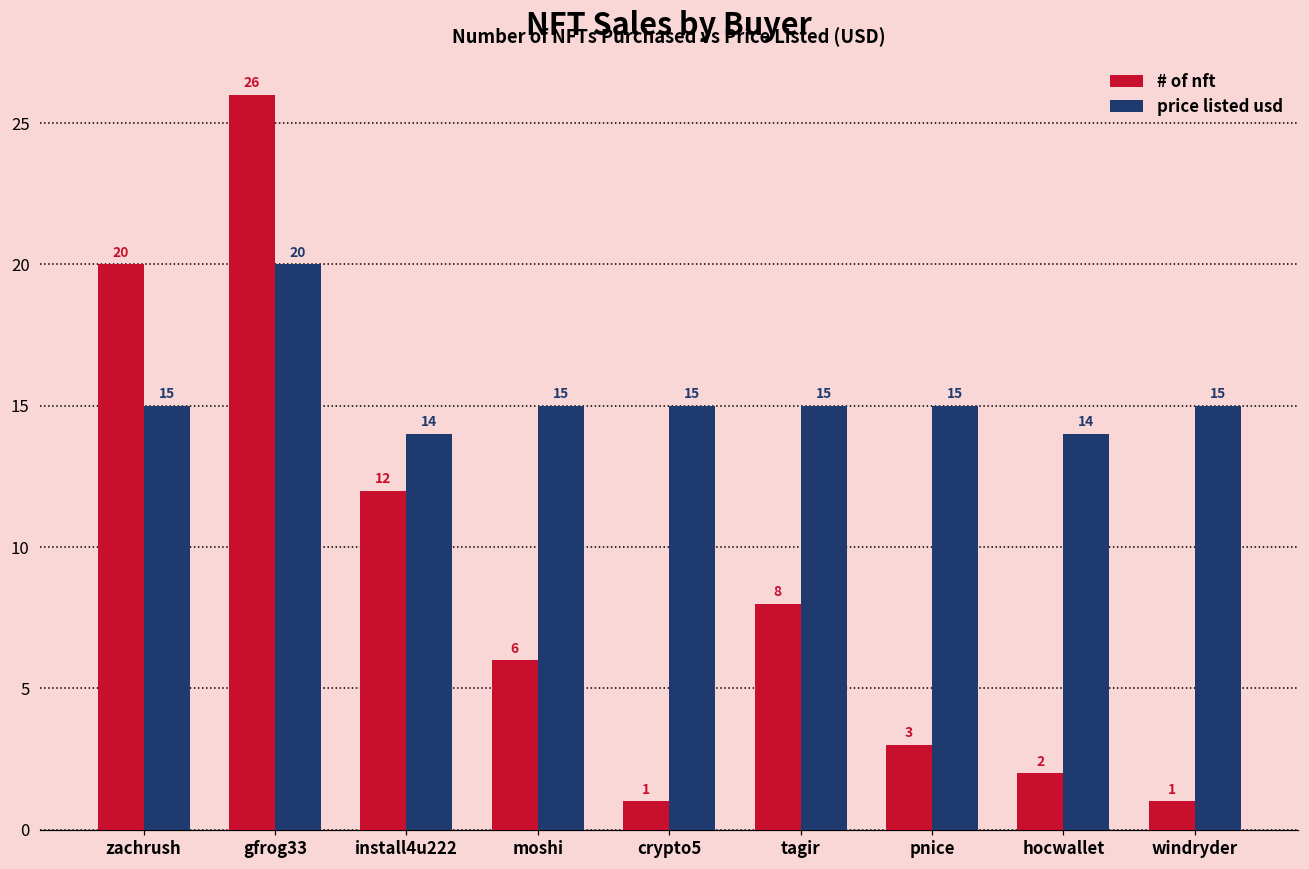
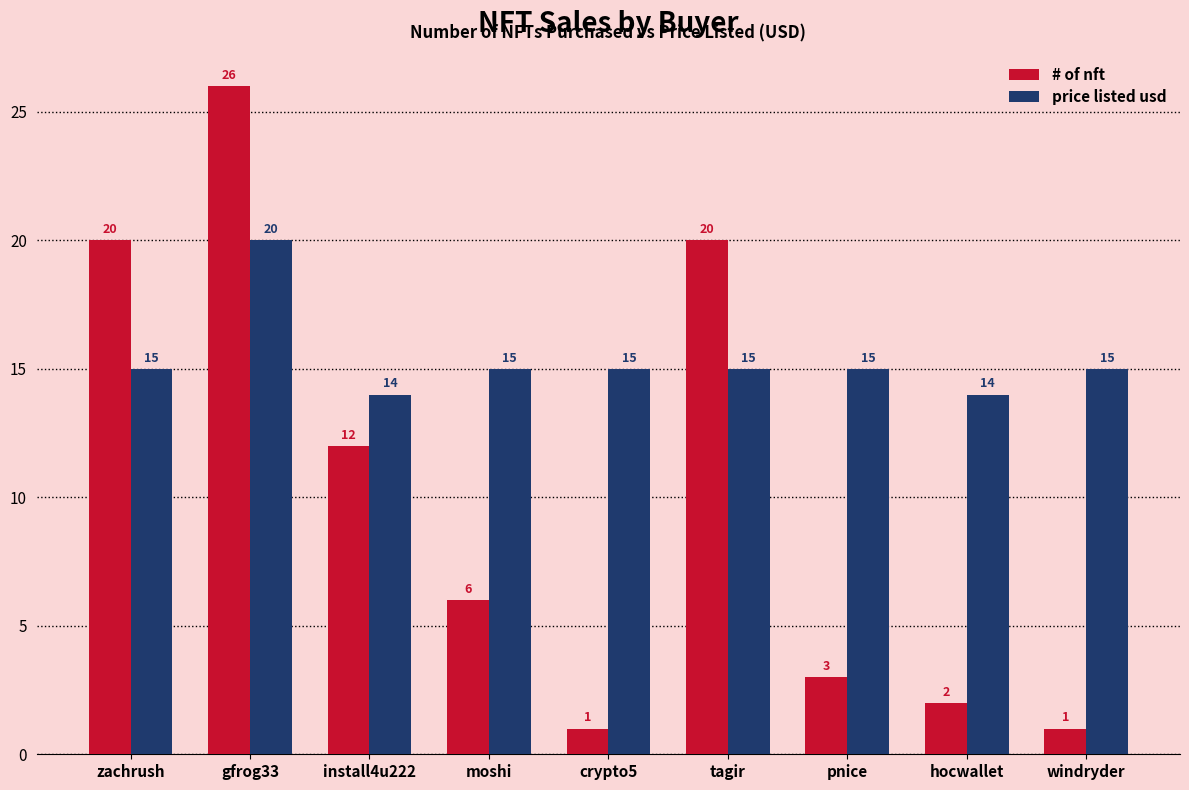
# of nft, tagir: 8 -> 20
